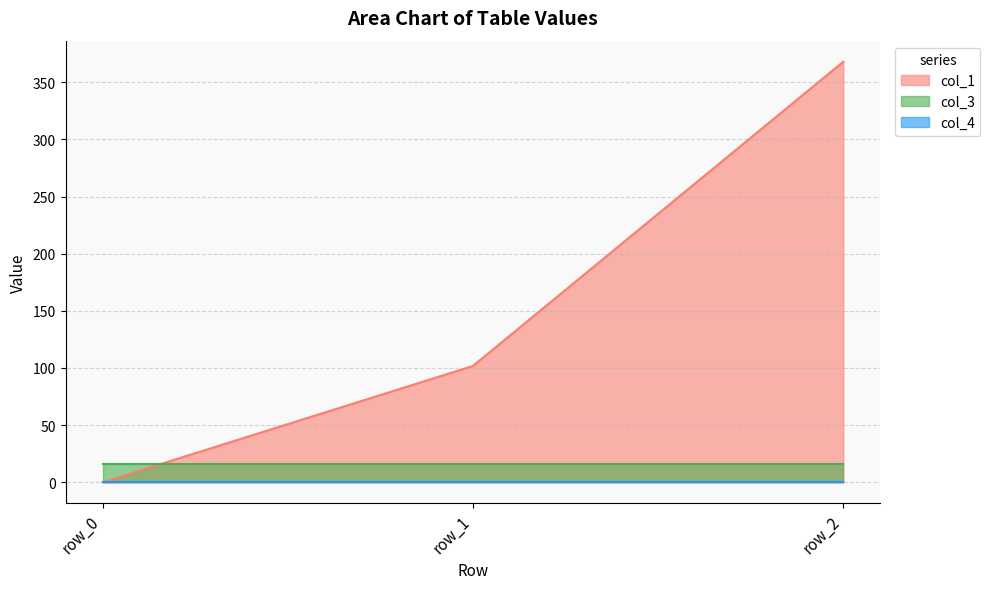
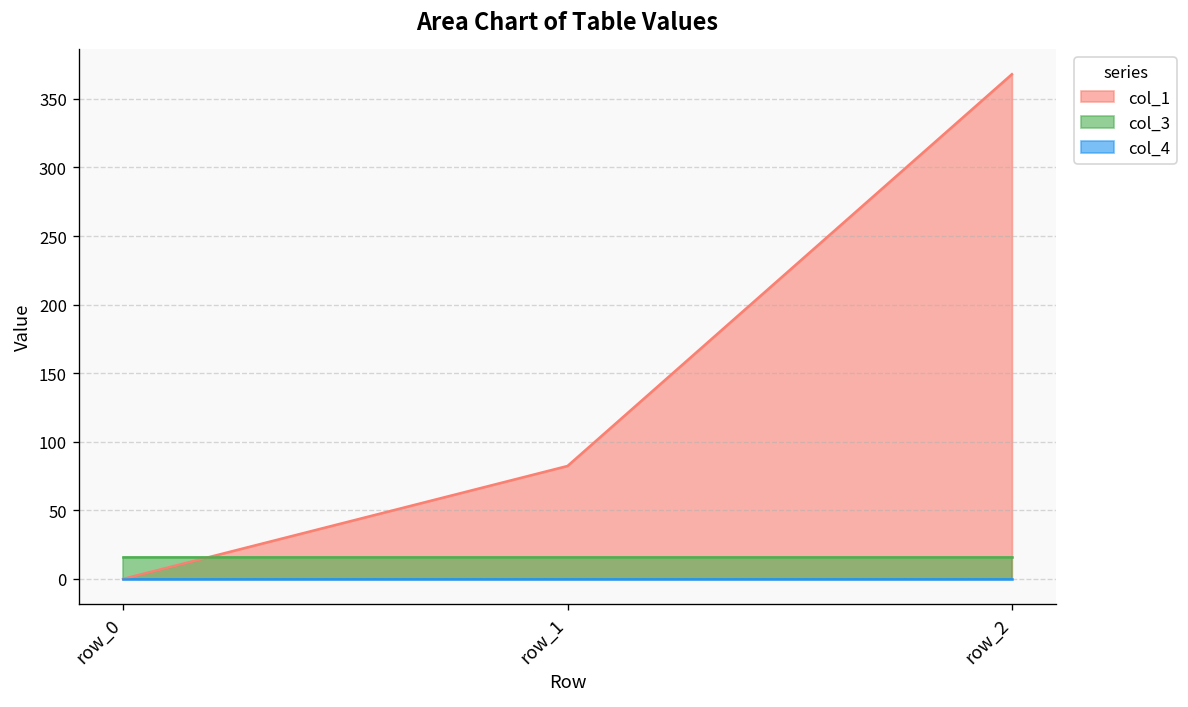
col_1, row_1: 102 -> 82
